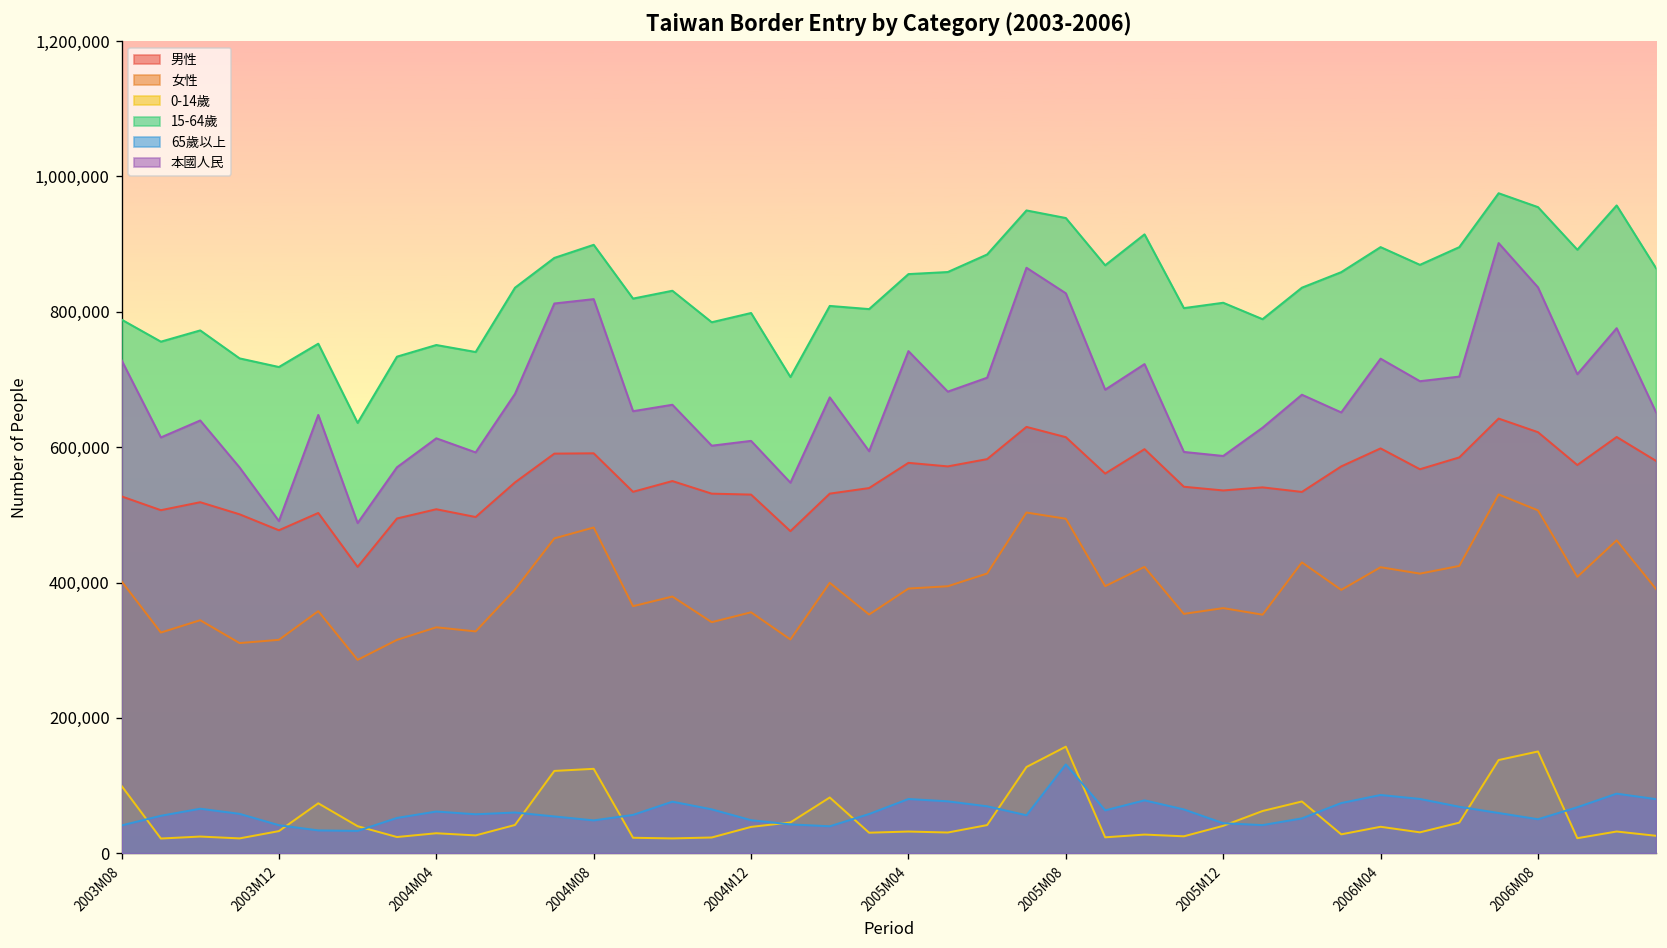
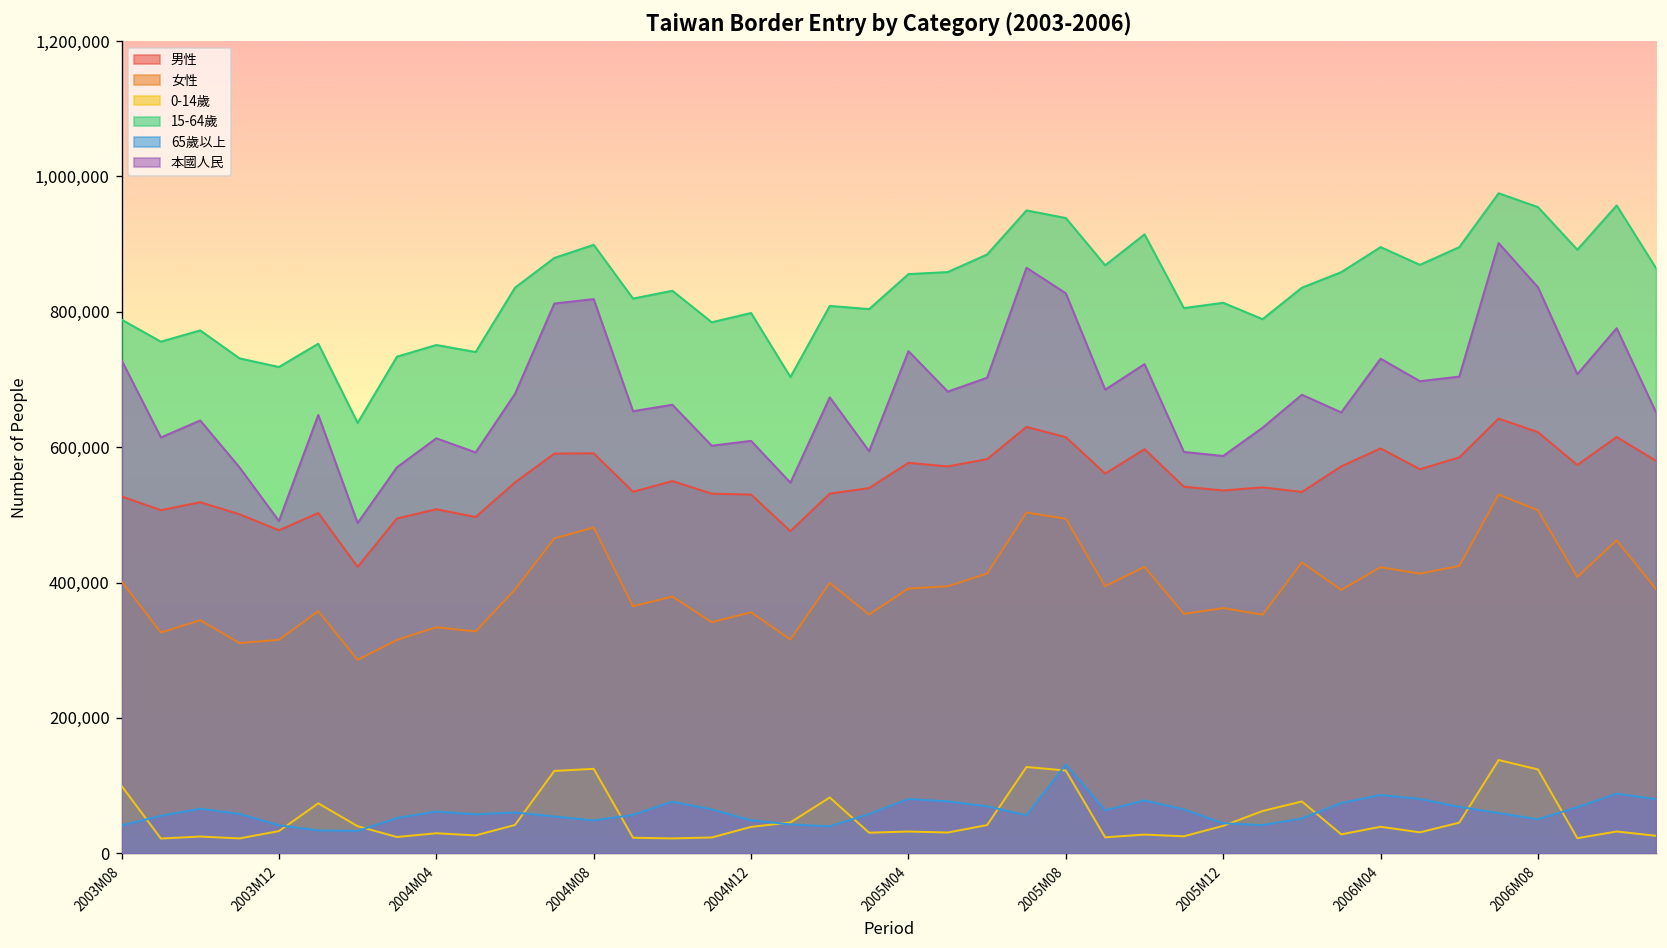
0-14歲, 2005M08: 160,000 -> 120,000
0-14歲, 2006M08: 150,000 -> 120,000
